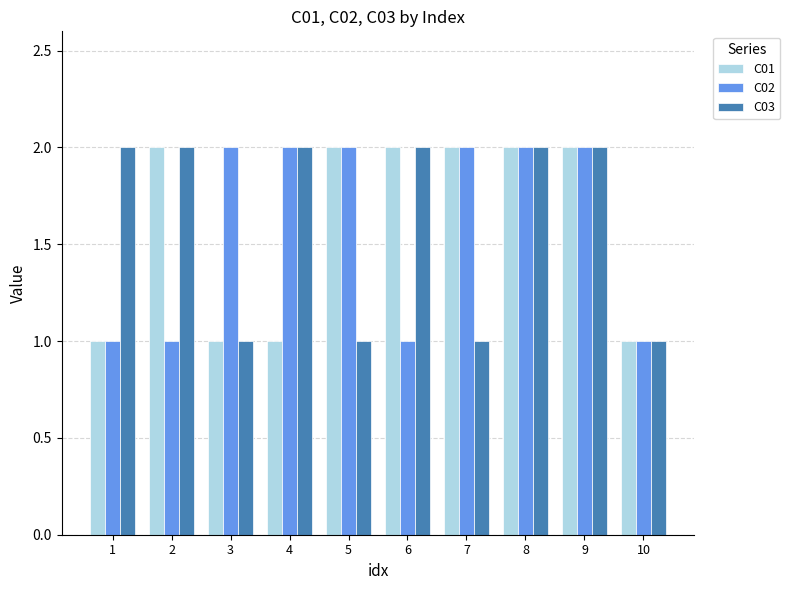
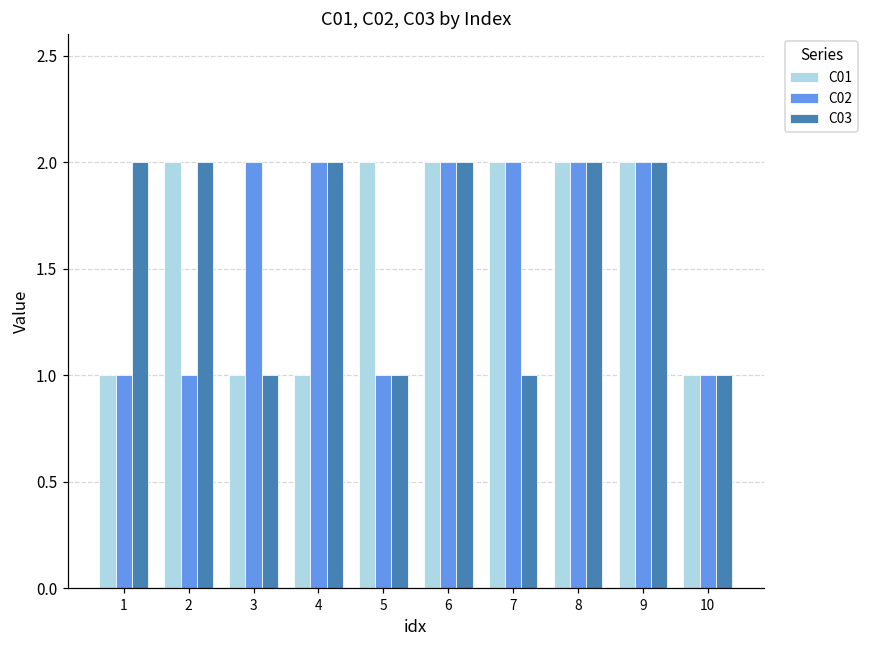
C02, 5: 2 -> 1
C02, 6: 1 -> 2
